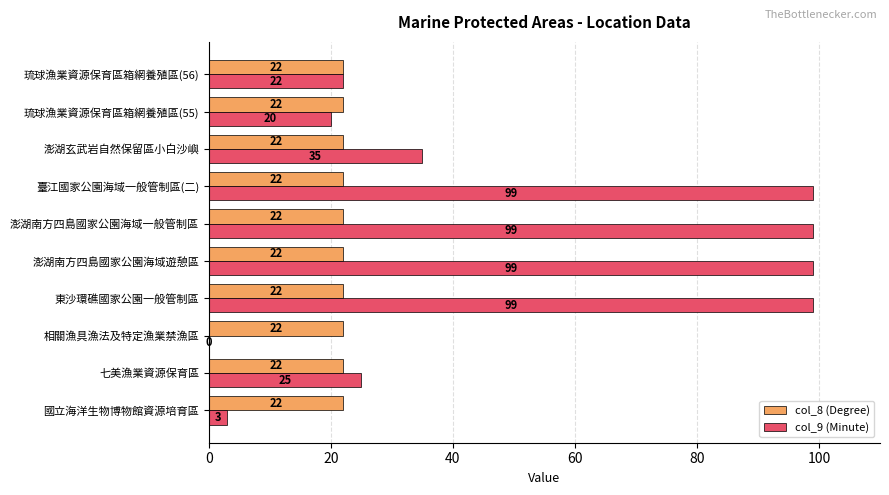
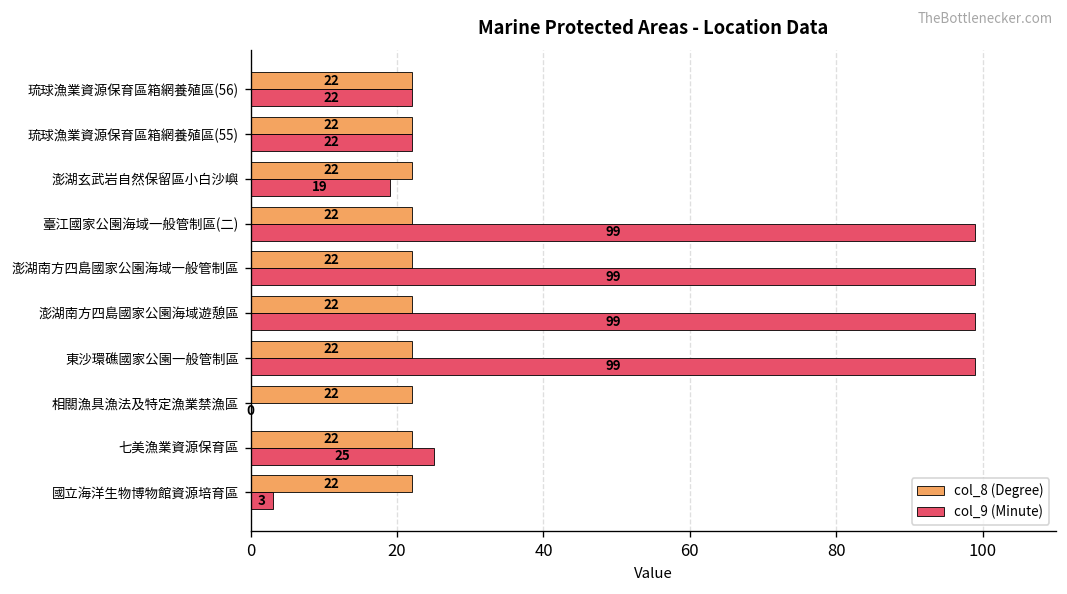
col_9 (Minute), 琉球漁業資源保育區箱網養殖區(55): 20 -> 22
col_9 (Minute), 澎湖玄武岩自然保留區小白沙嶼: 35 -> 19
